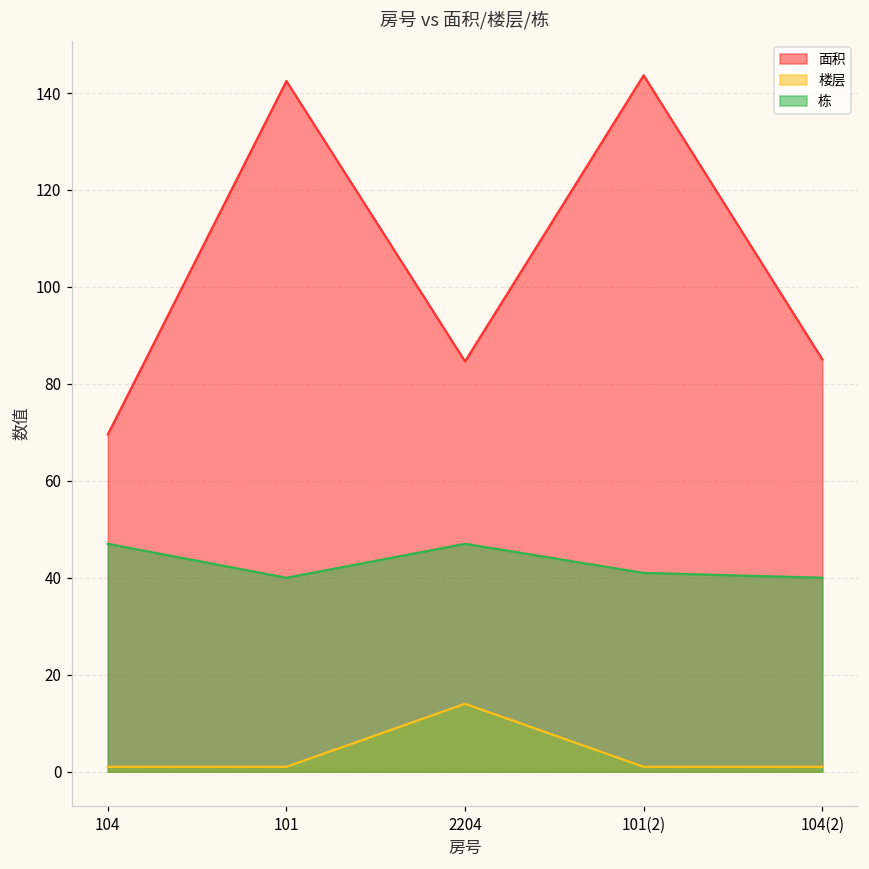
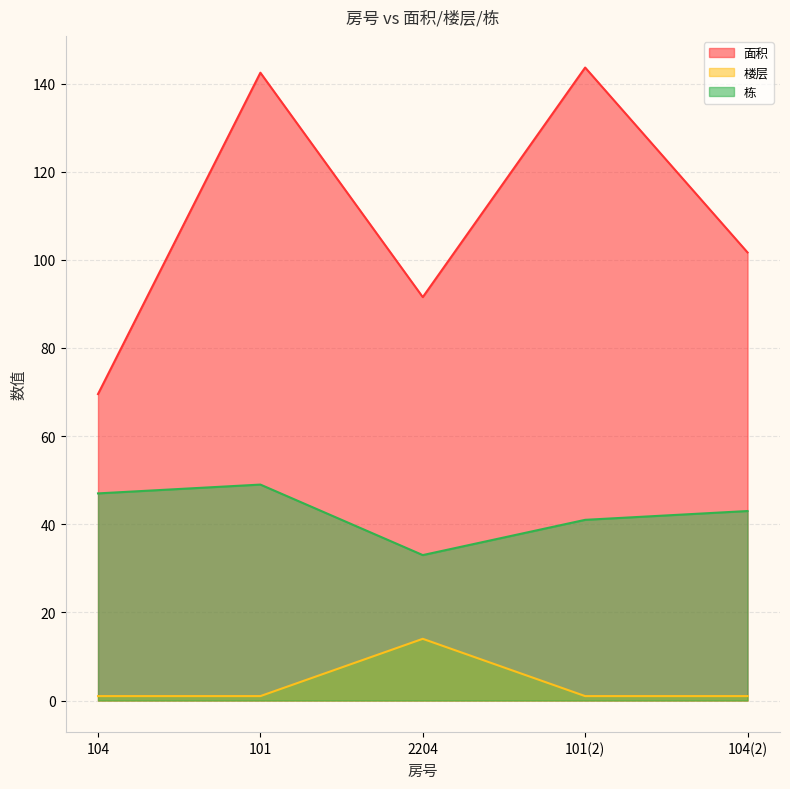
栋, 101: 40 -> 49
面积, 2204: 85 -> 92
栋, 2204: 47 -> 33
面积, 104(2): 85 -> 102
栋, 104(2): 40 -> 43
